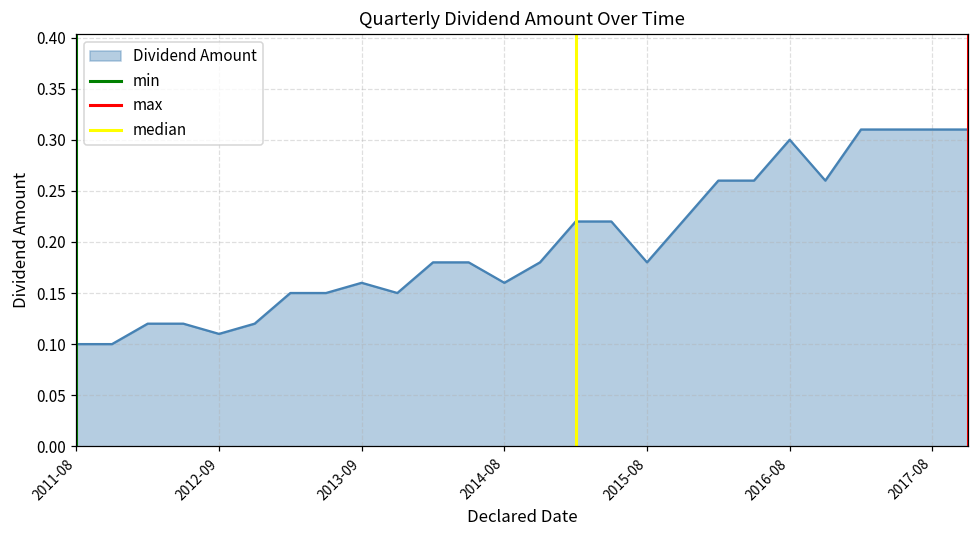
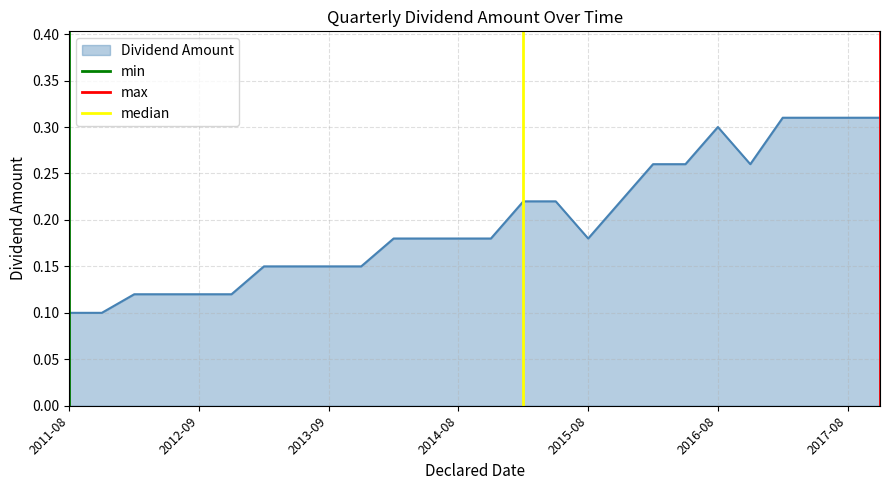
2012-09: 0.11 -> 0.12
2013-09: 0.16 -> 0.15
2014-08: 0.16 -> 0.18
